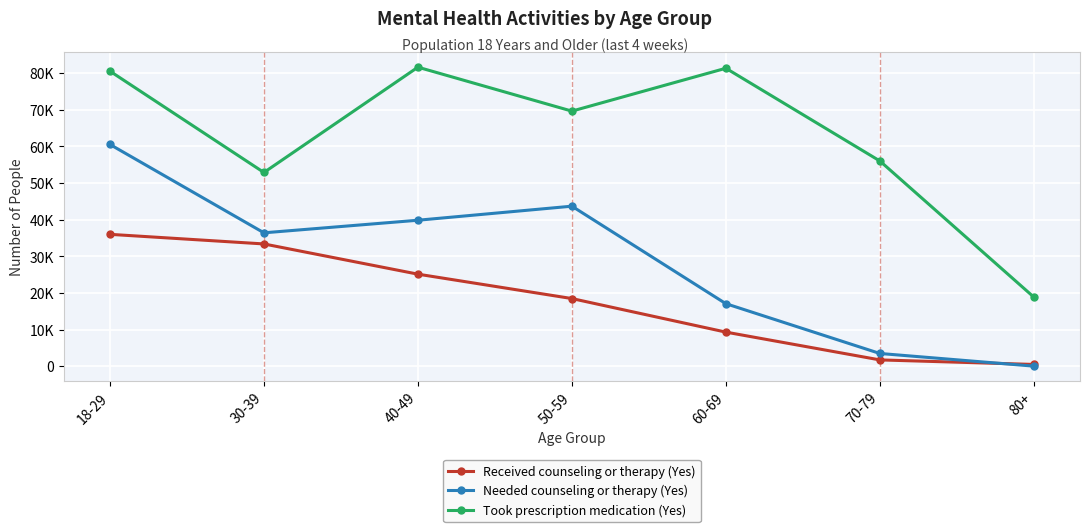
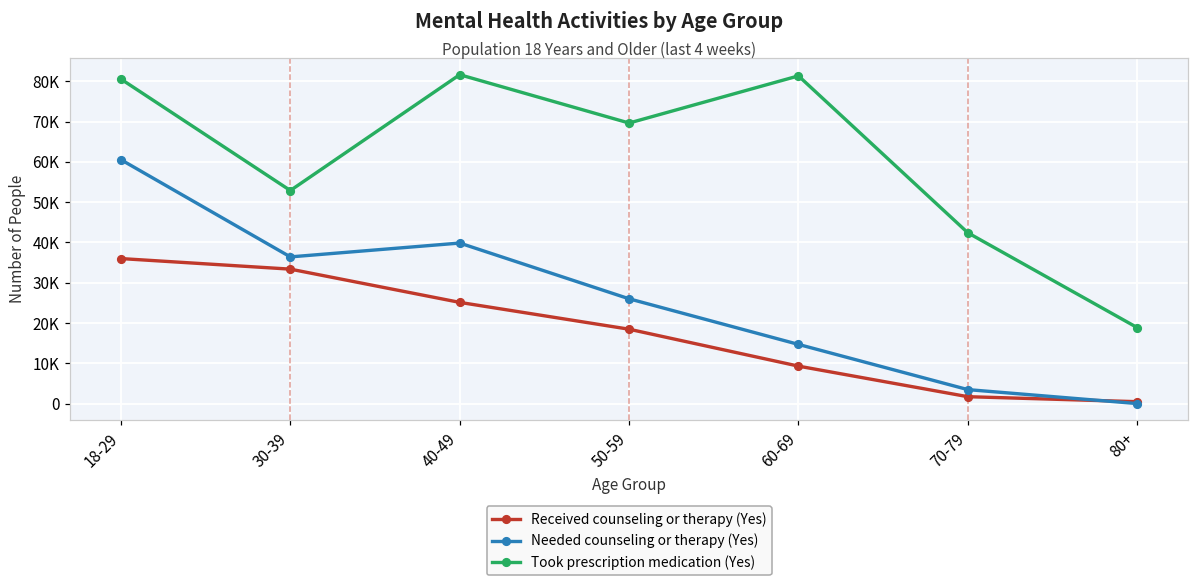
Needed counseling or therapy (Yes), 50-59: 44000 -> 26000
Needed counseling or therapy (Yes), 60-69: 17000 -> 15000
Took prescription medication (Yes), 70-79: 56000 -> 42000
